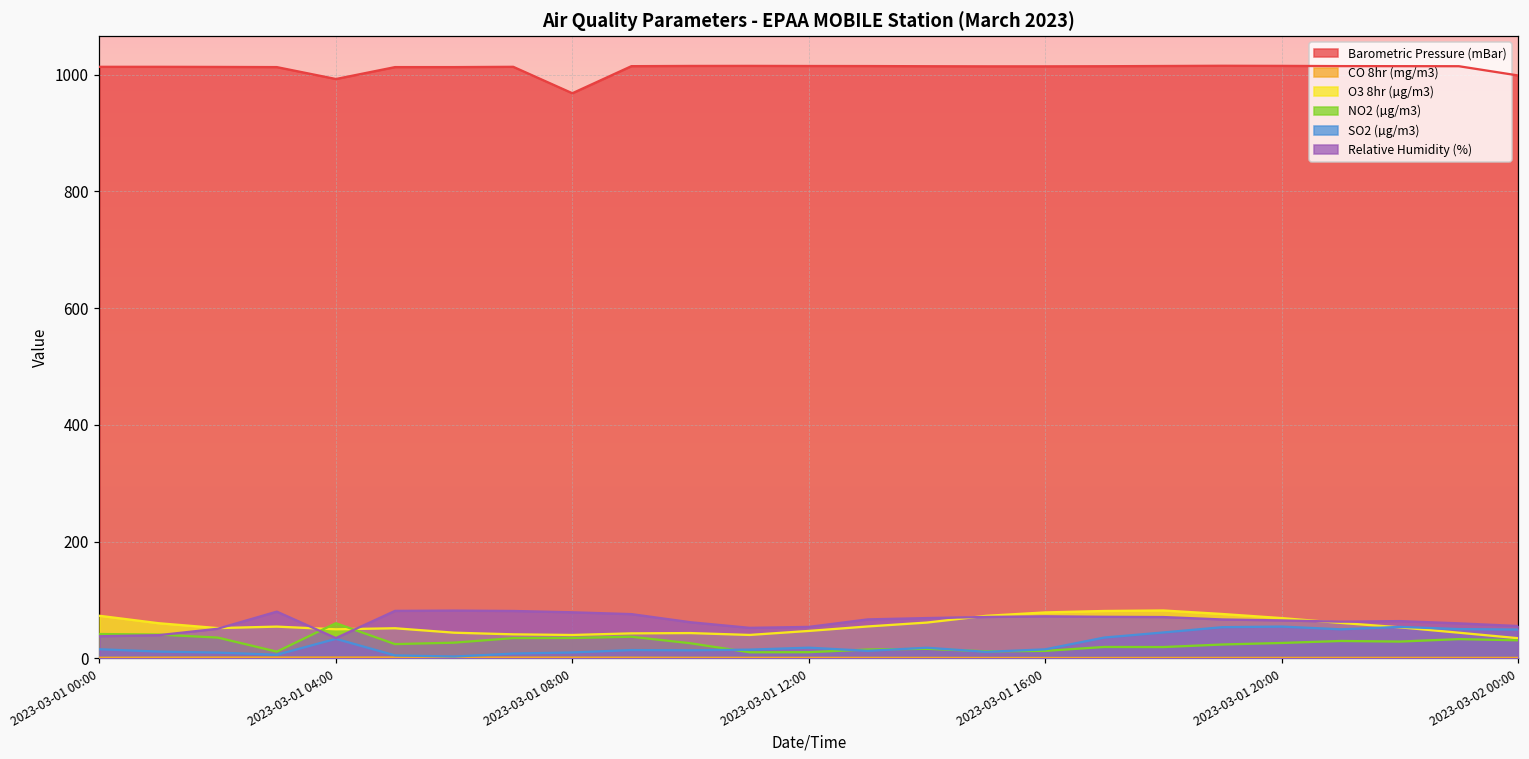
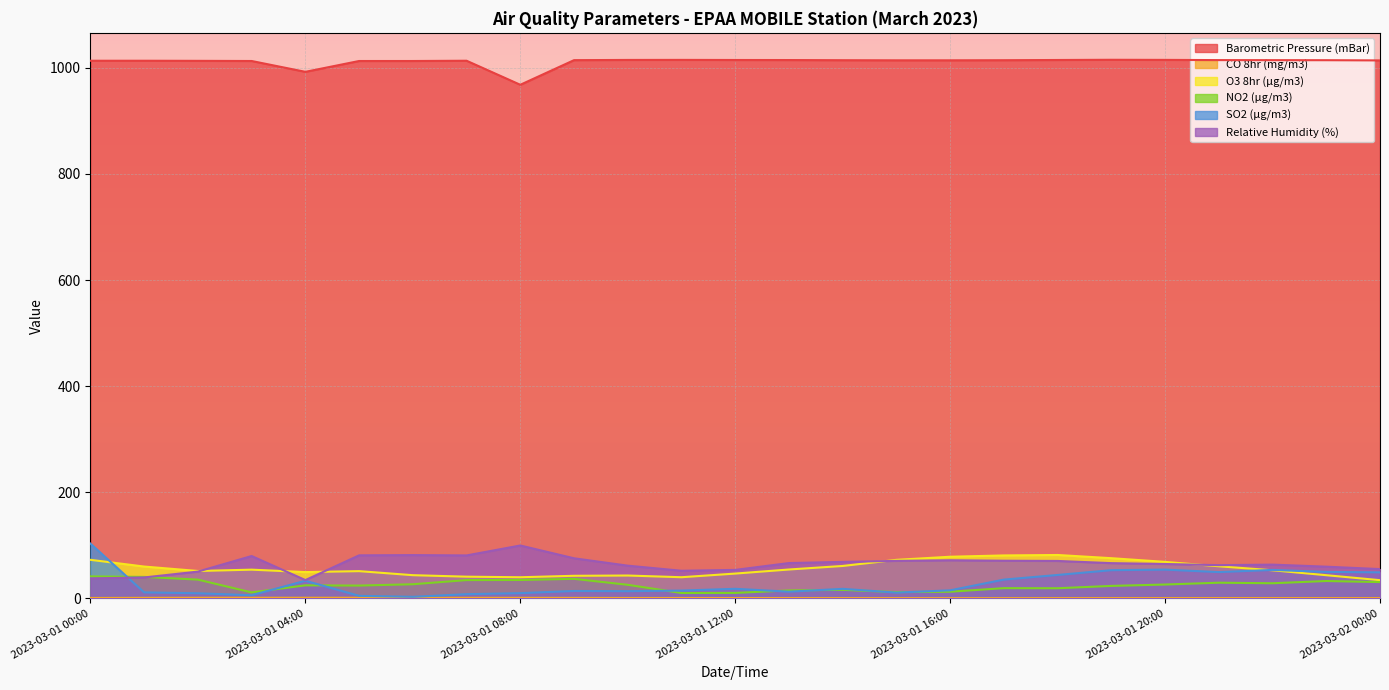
SO2 (µg/m3), 2023-03-01 00:00: 20 -> 100
NO2 (µg/m3), 2023-03-01 04:00: 60 -> 20
Relative Humidity (%), 2023-03-01 08:00: 80 -> 100
Barometric Pressure (mBar), 2023-03-02 00:00: 1000 -> 1010
